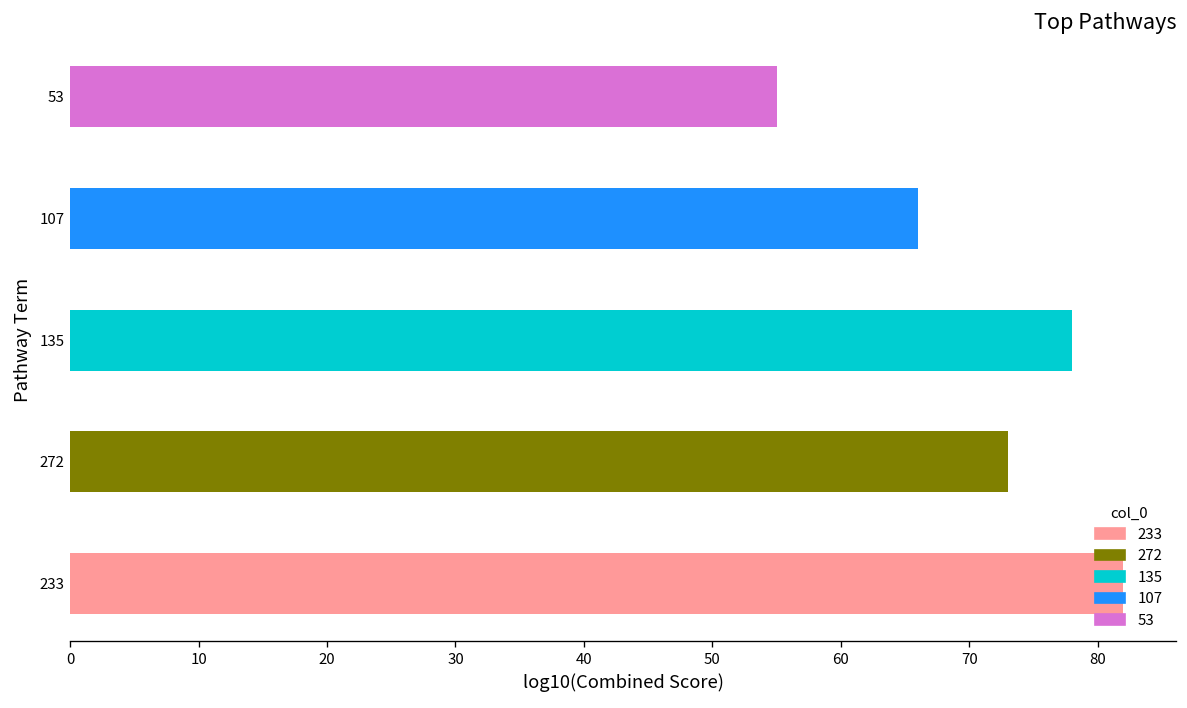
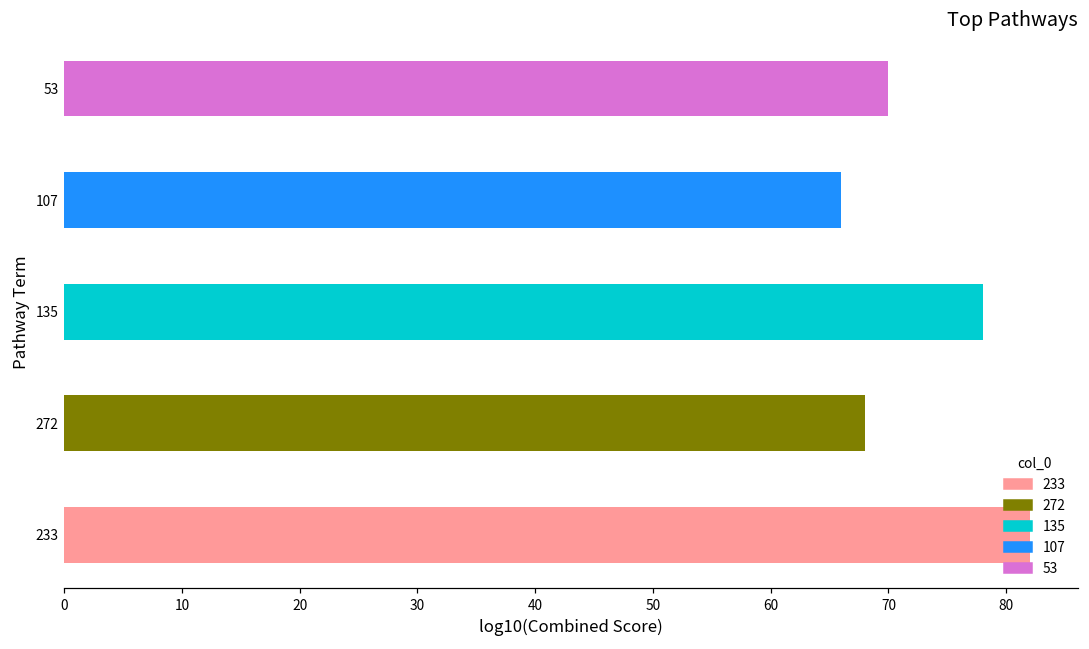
53: 55 -> 70
272: 73 -> 68
